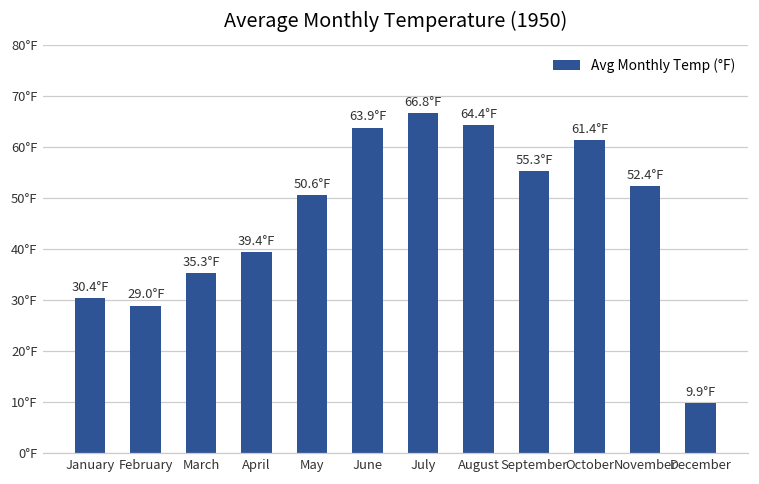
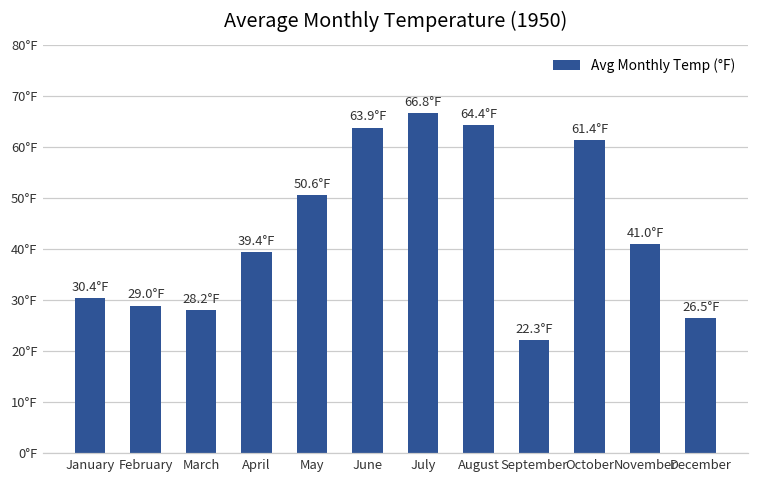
March: 35.3°F -> 28.2°F
September: 55.3°F -> 22.3°F
November: 52.4°F -> 41.0°F
December: 9.9°F -> 26.5°F
